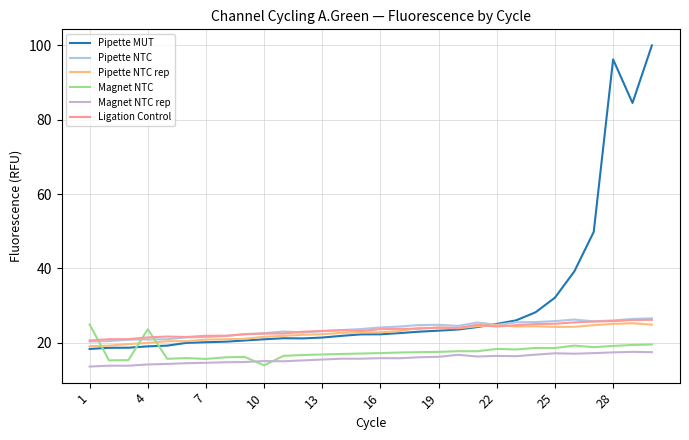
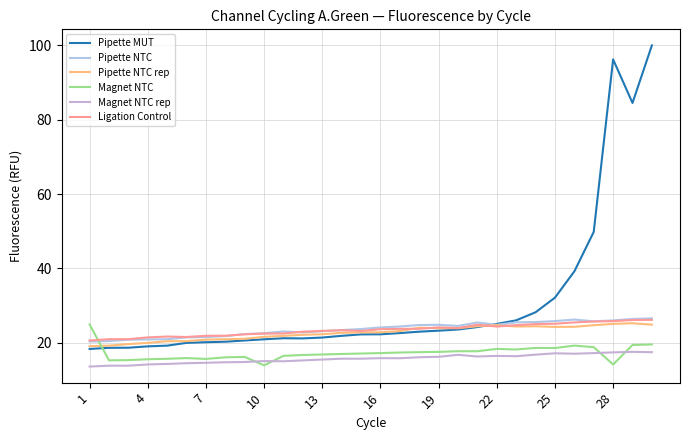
Magnet NTC, 4: 24 -> 16
Magnet NTC, 28: 19 -> 14
